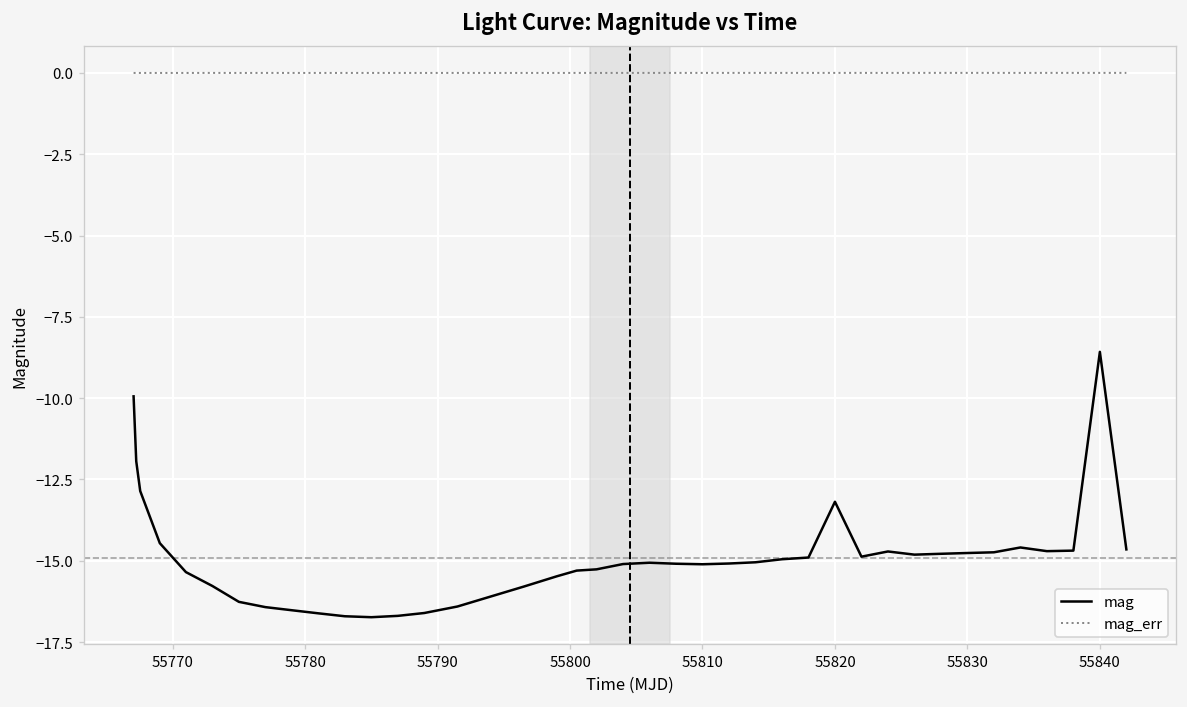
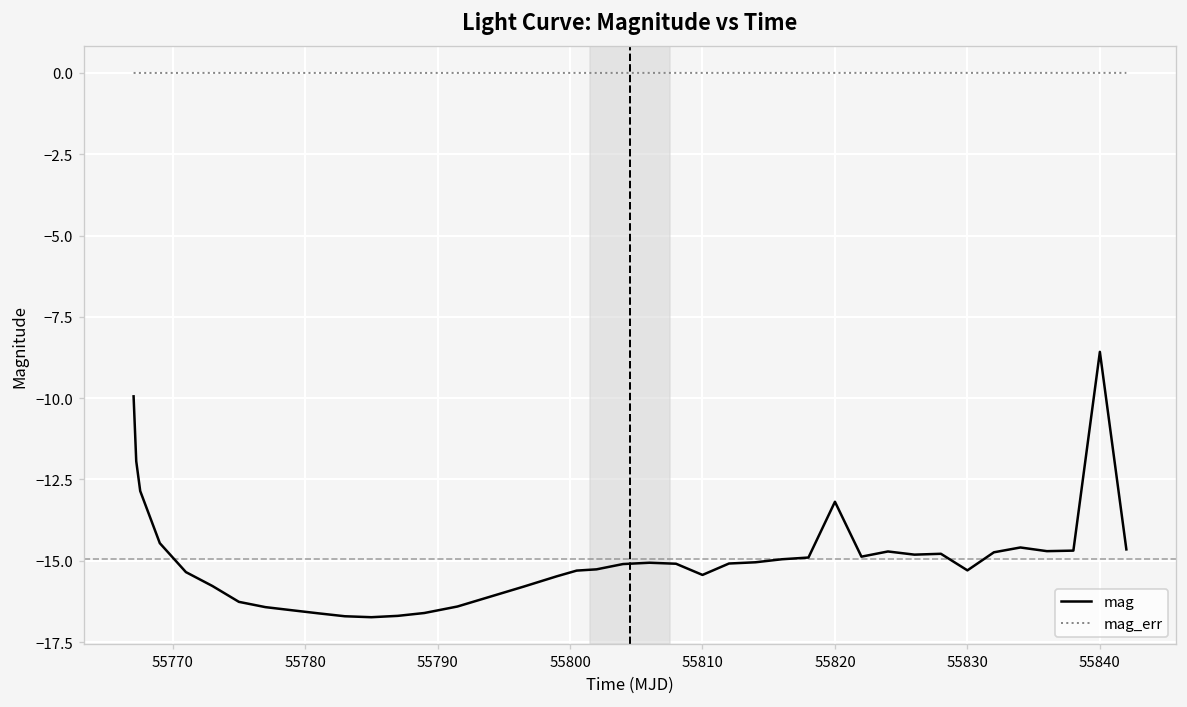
mag, 55810: -15.1 -> -15.4
mag, 55830: -14.8 -> -15.3
